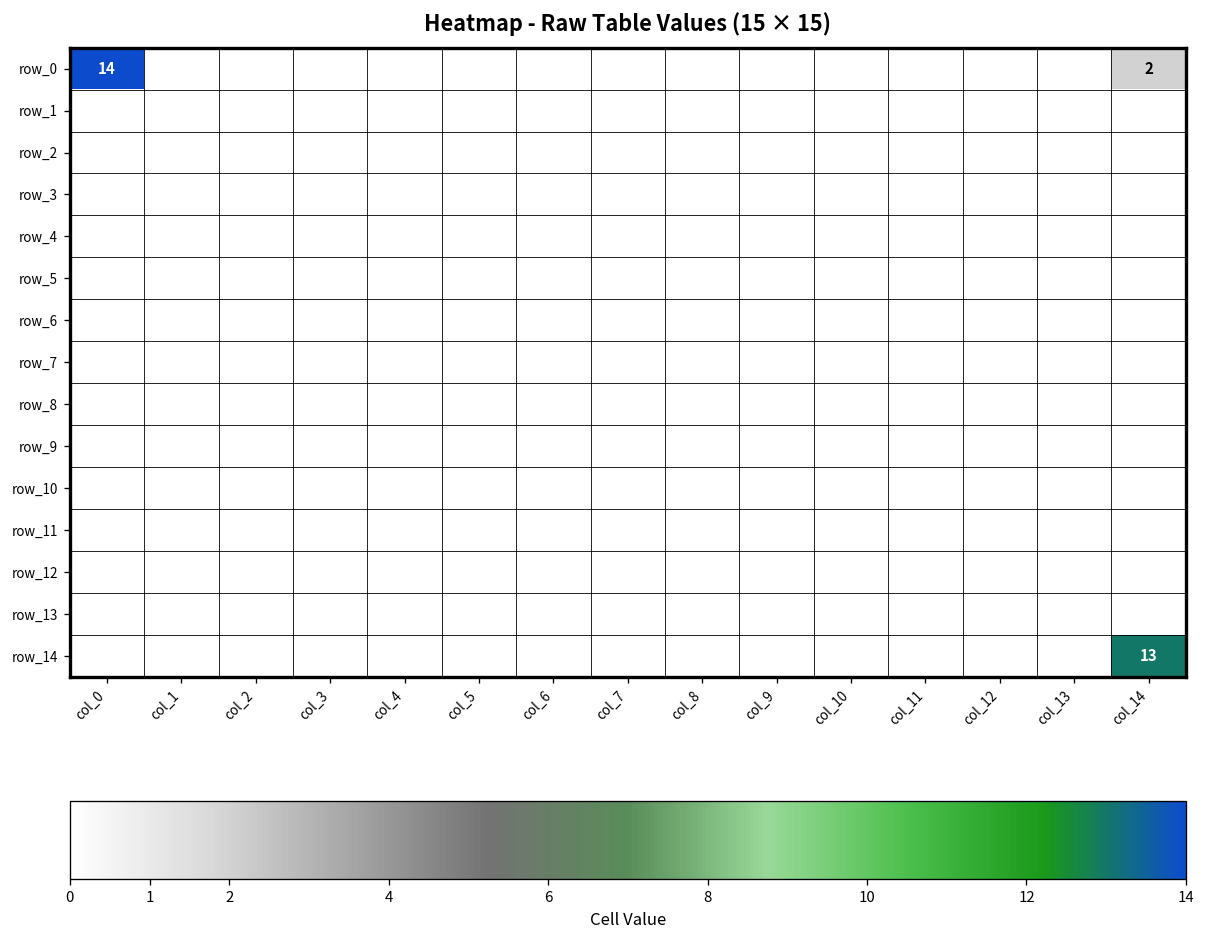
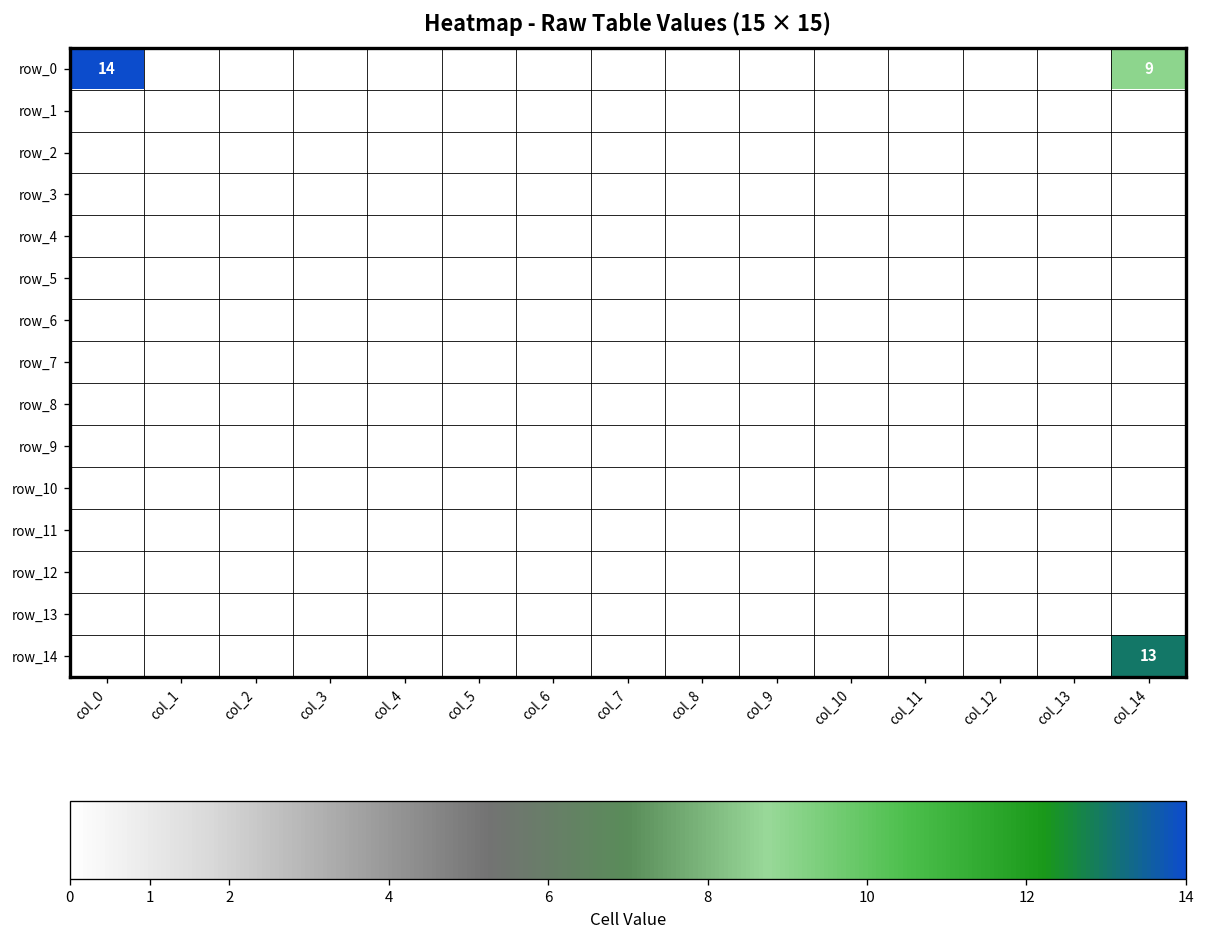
row_0, col_14: 2 -> 9
